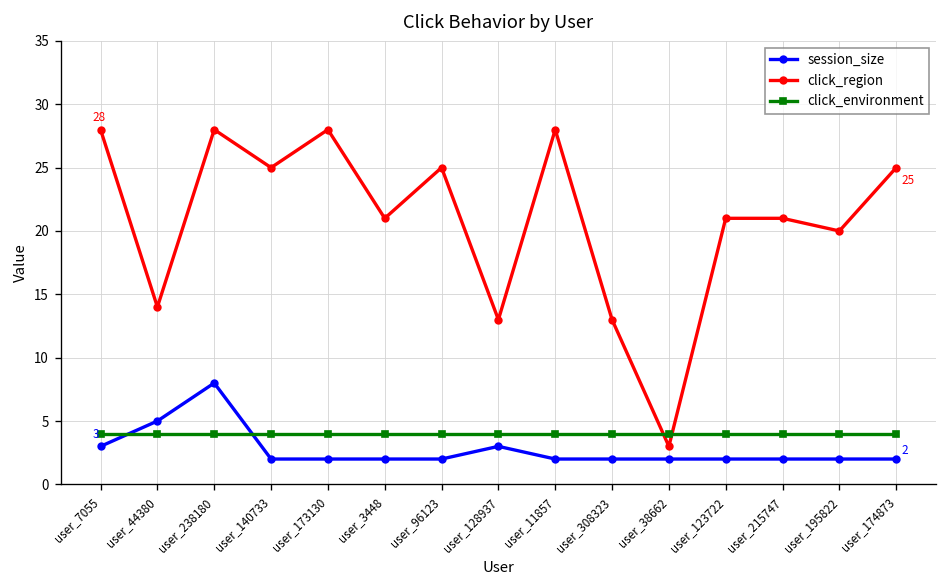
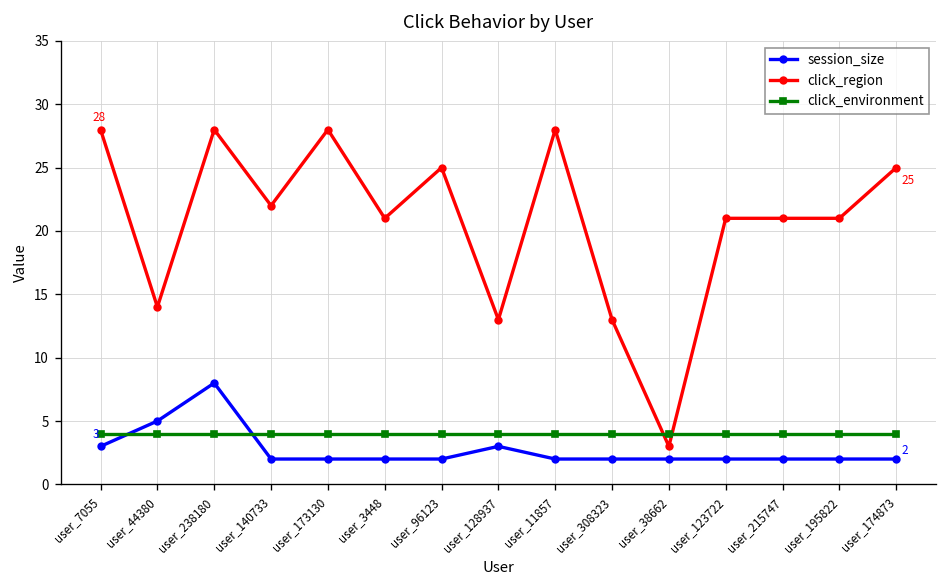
click_region, user_140733: 25 -> 22
click_region, user_195822: 20 -> 21
